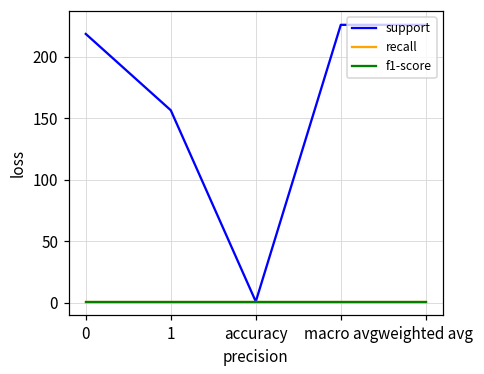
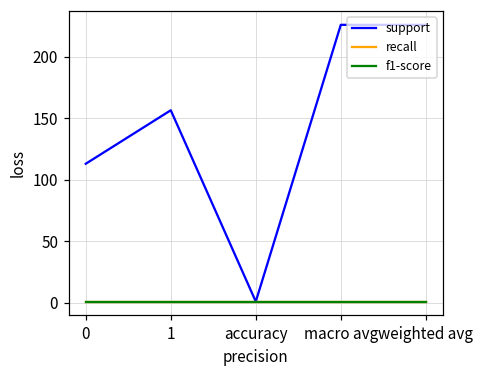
support, 0: 219 -> 113
